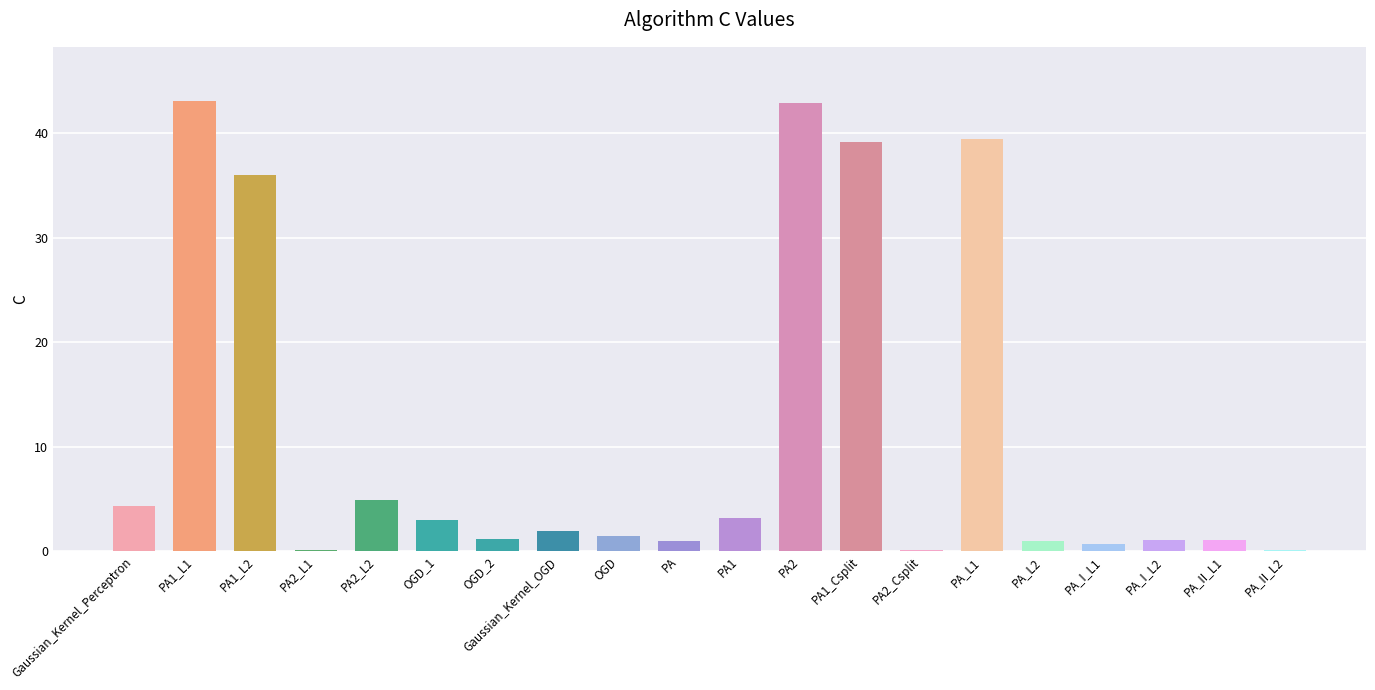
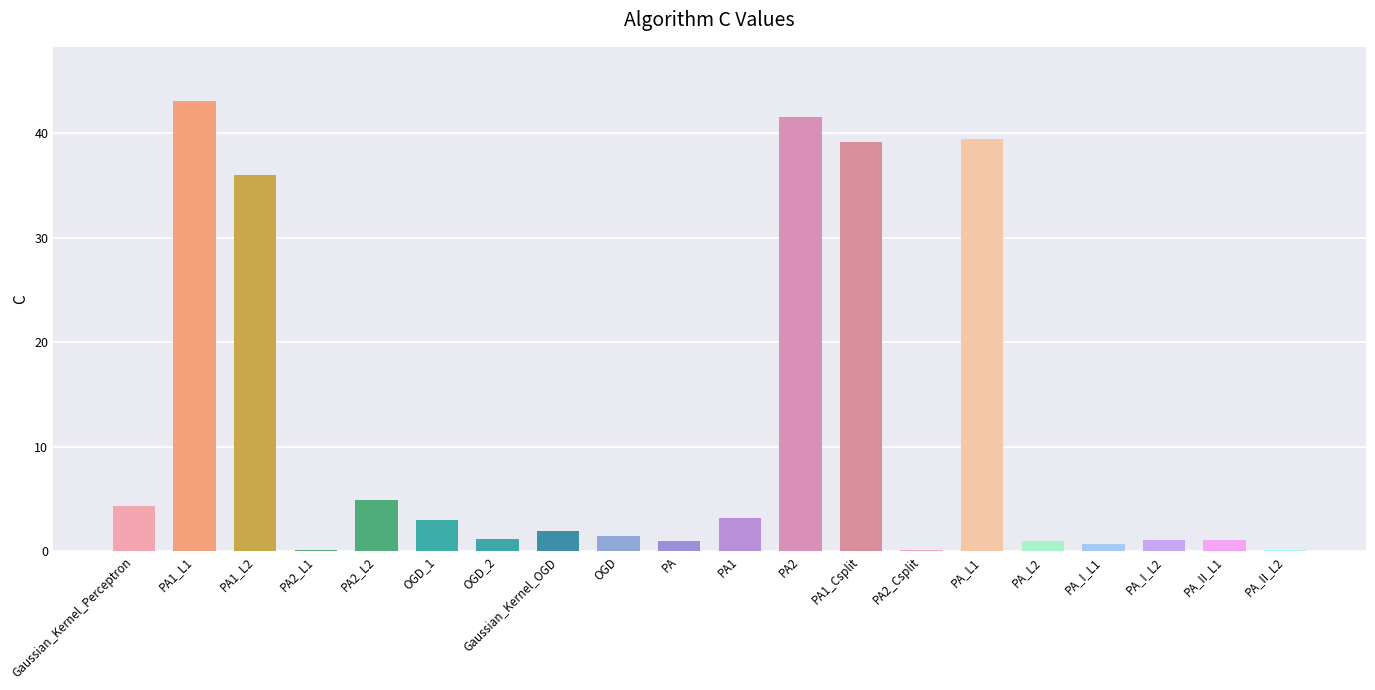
PA2: 42.9 -> 41.5
